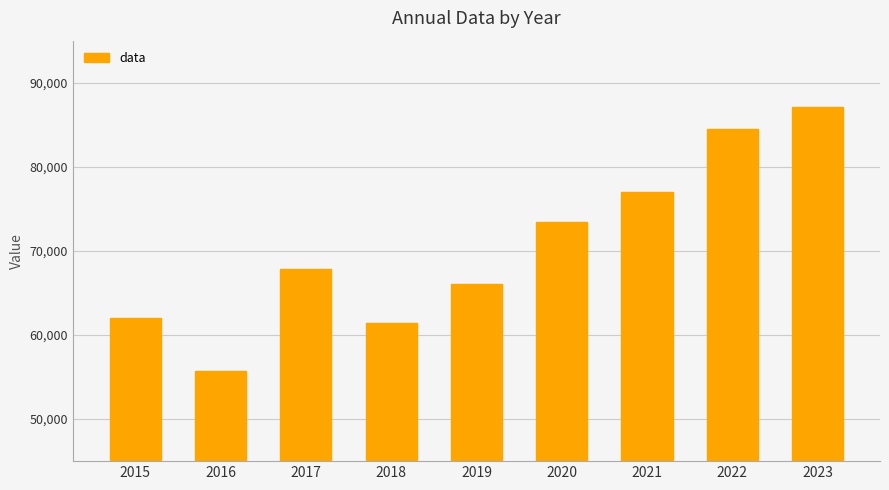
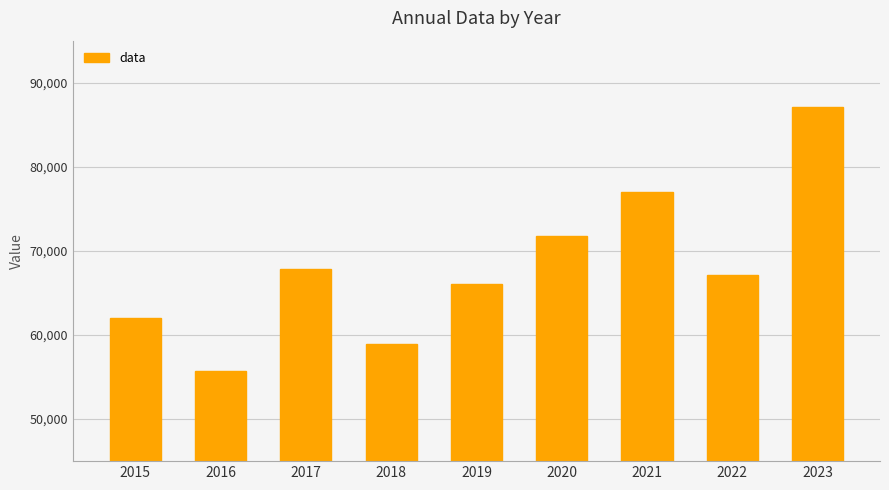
2018: 61,000 -> 59,000
2020: 73,000 -> 72,000
2022: 84,000 -> 67,000
